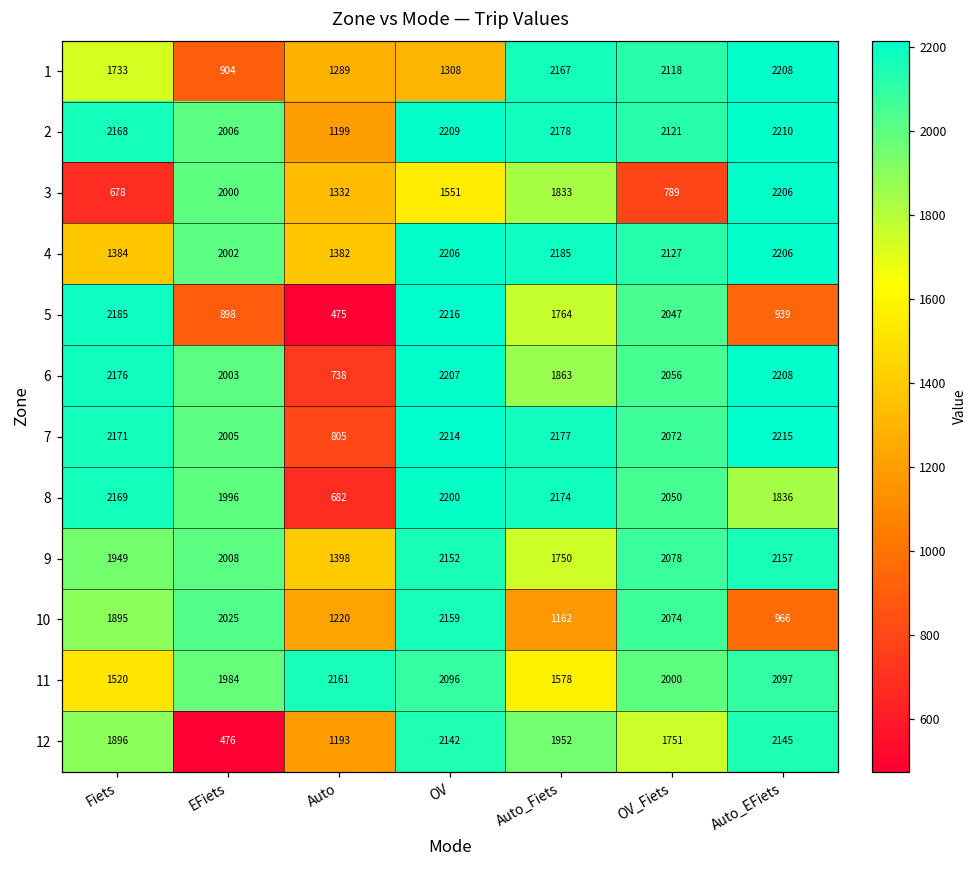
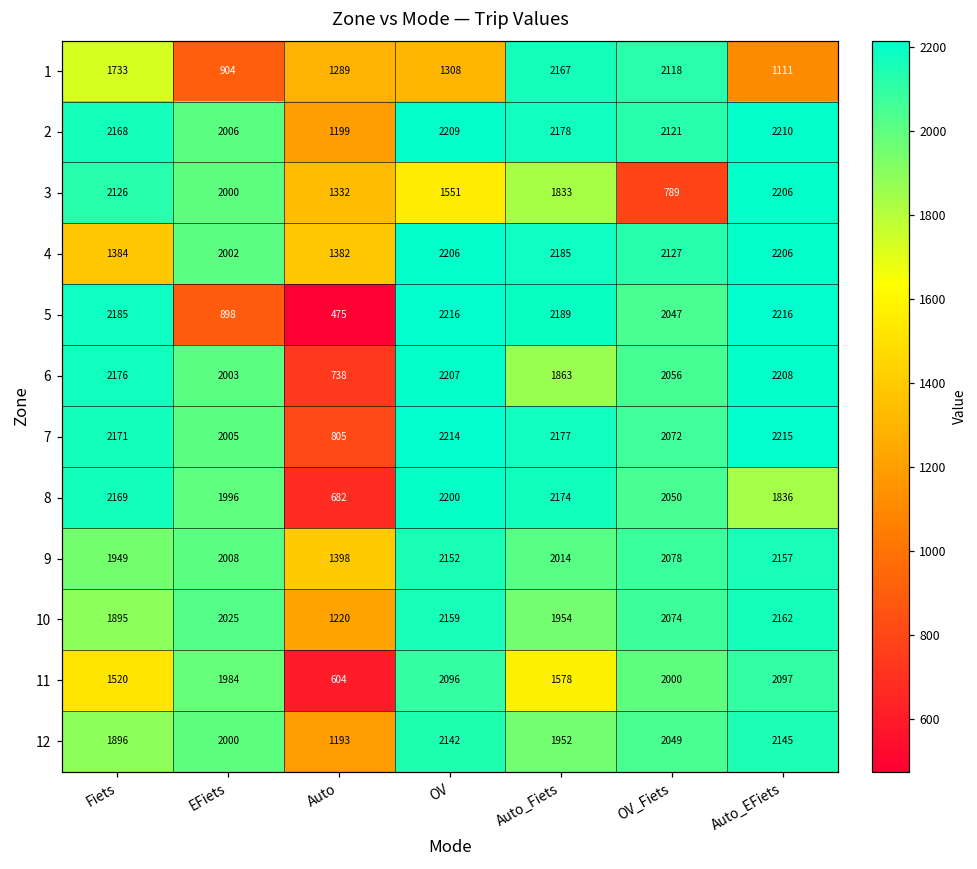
1, Auto_EFiets: 2208 -> 1111
3, Fiets: 678 -> 2126
5, Auto_Fiets: 1764 -> 2189
5, Auto_EFiets: 939 -> 2216
9, Auto_Fiets: 1750 -> 2014
10, Auto_Fiets: 1162 -> 1954
10, Auto_EFiets: 966 -> 2162
11, Auto: 2161 -> 604
12, EFiets: 476 -> 2000
12, OV_Fiets: 1751 -> 2049
